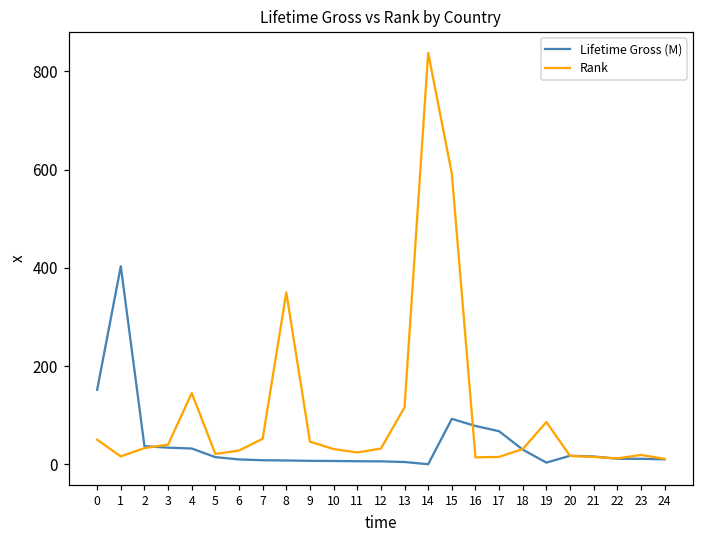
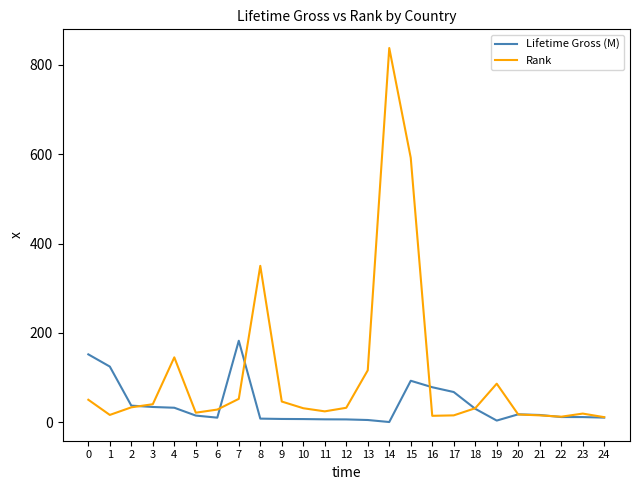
Lifetime Gross (M), 1: 400 -> 120
Lifetime Gross (M), 7: 10 -> 180
